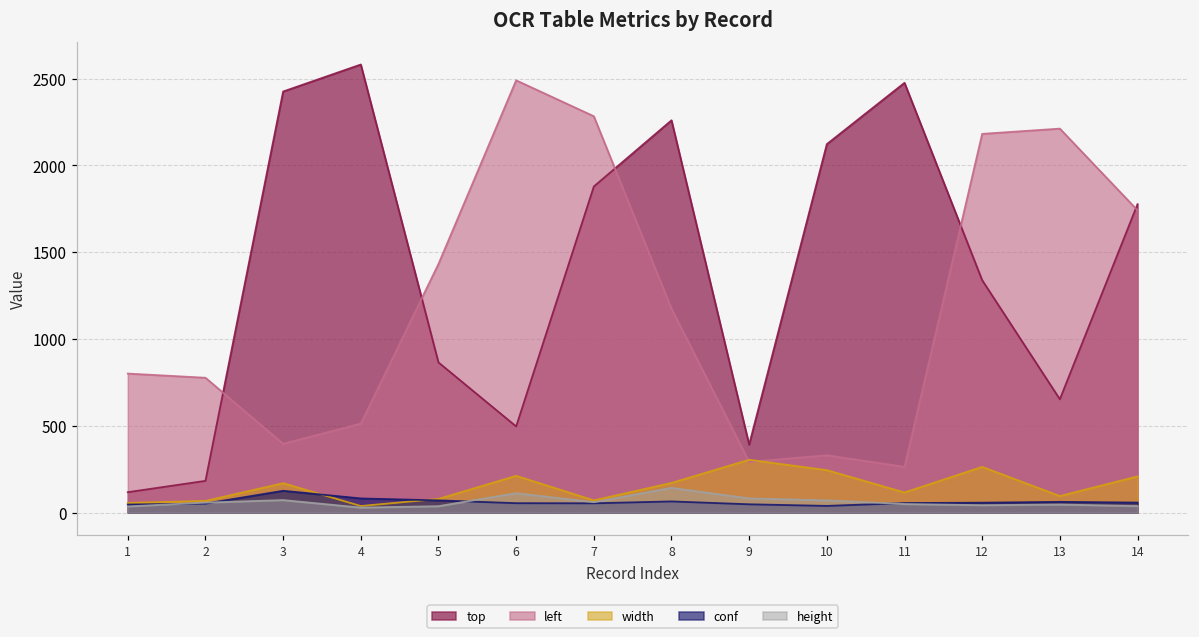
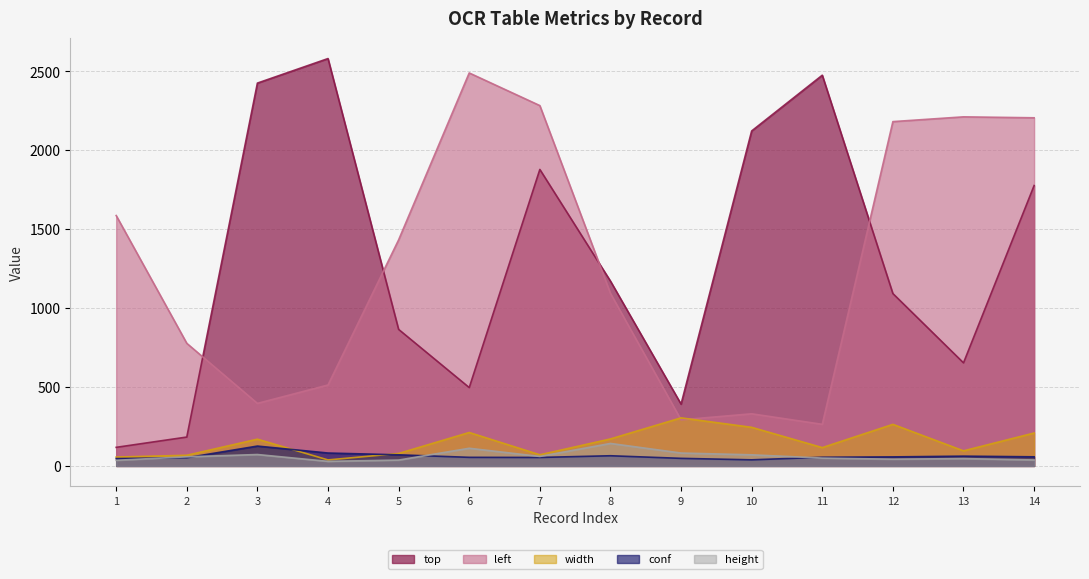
left, 1: 800 -> 1590
top, 8: 2260 -> 1170
left, 8: 1170 -> 1090
top, 12: 1340 -> 1090
left, 14: 1740 -> 2210
